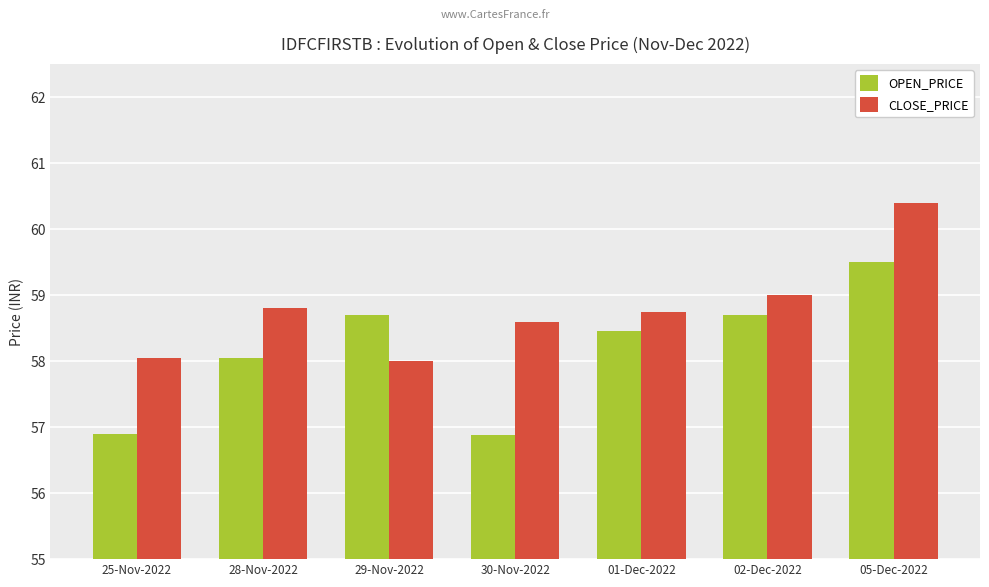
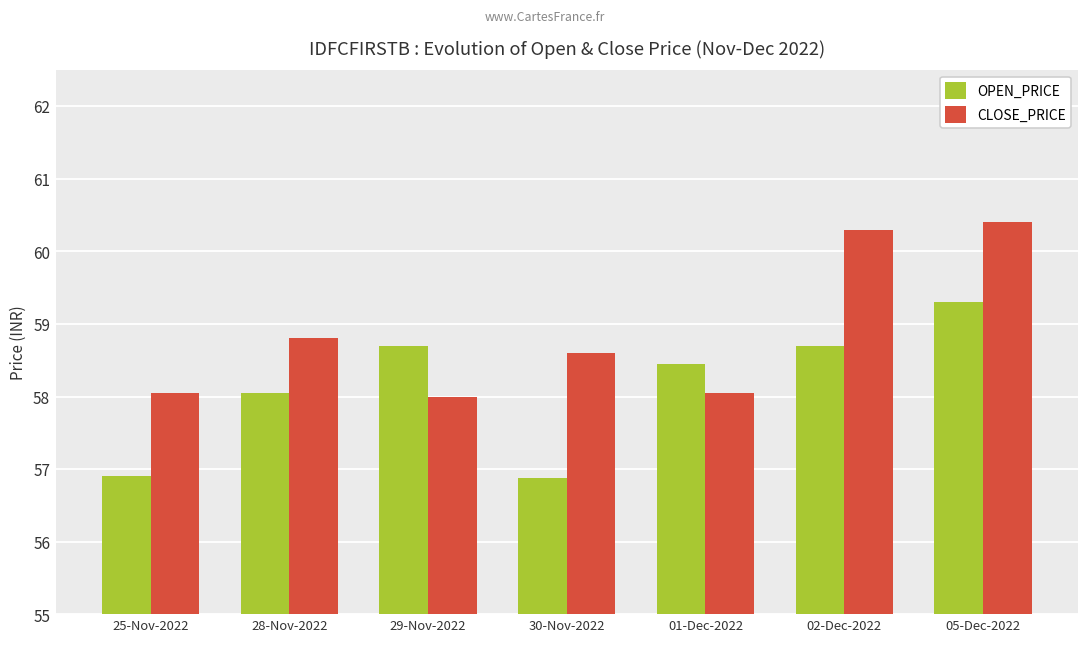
CLOSE_PRICE, 01-Dec-2022: 58.8 -> 58.1
CLOSE_PRICE, 02-Dec-2022: 59.0 -> 60.3
OPEN_PRICE, 05-Dec-2022: 59.5 -> 59.3
